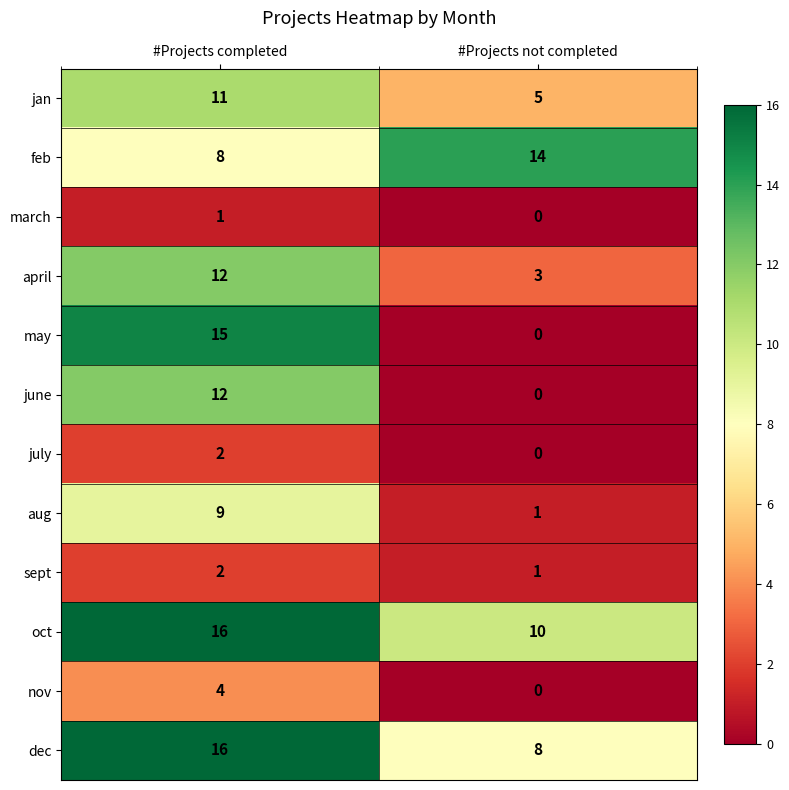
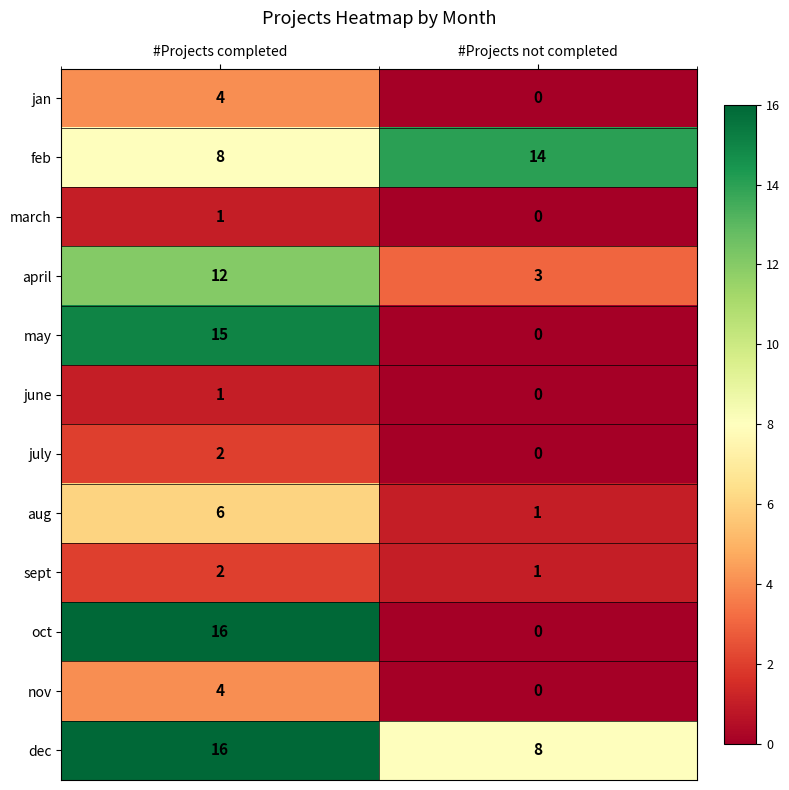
jan, #Projects completed: 11 -> 4
jan, #Projects not completed: 5 -> 0
june, #Projects completed: 12 -> 1
aug, #Projects completed: 9 -> 6
oct, #Projects not completed: 10 -> 0
